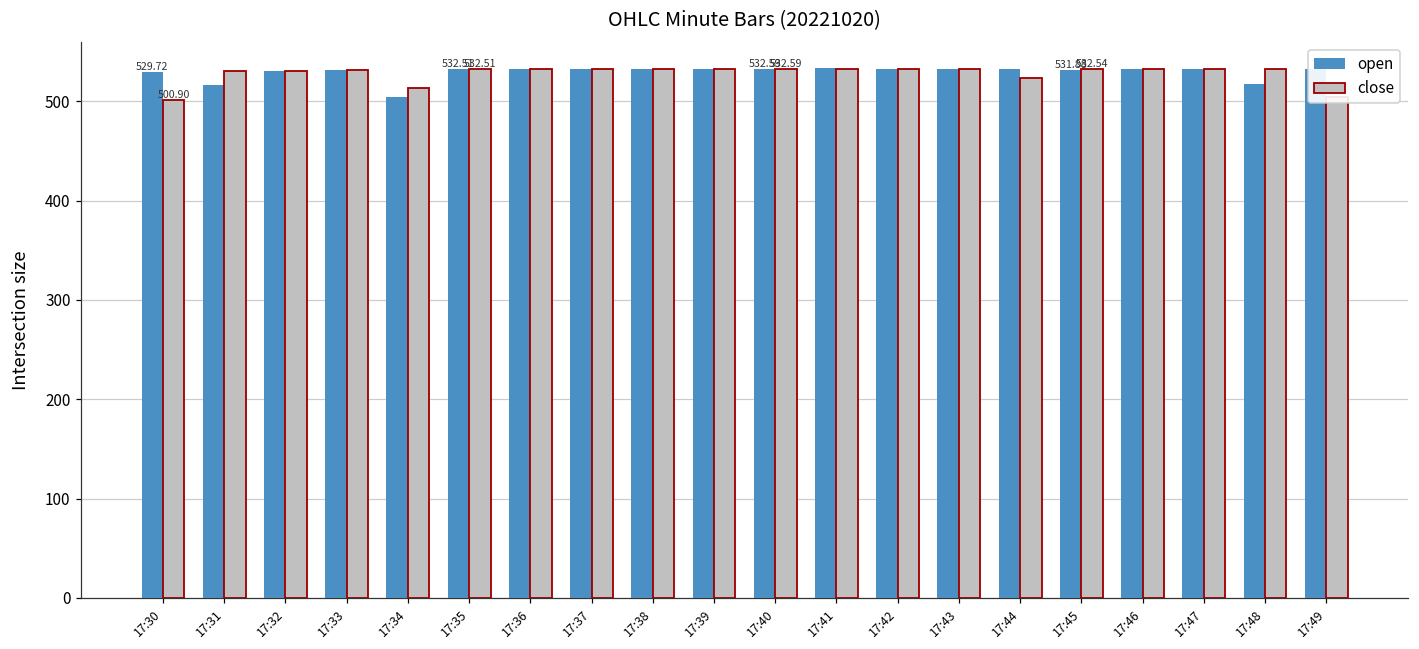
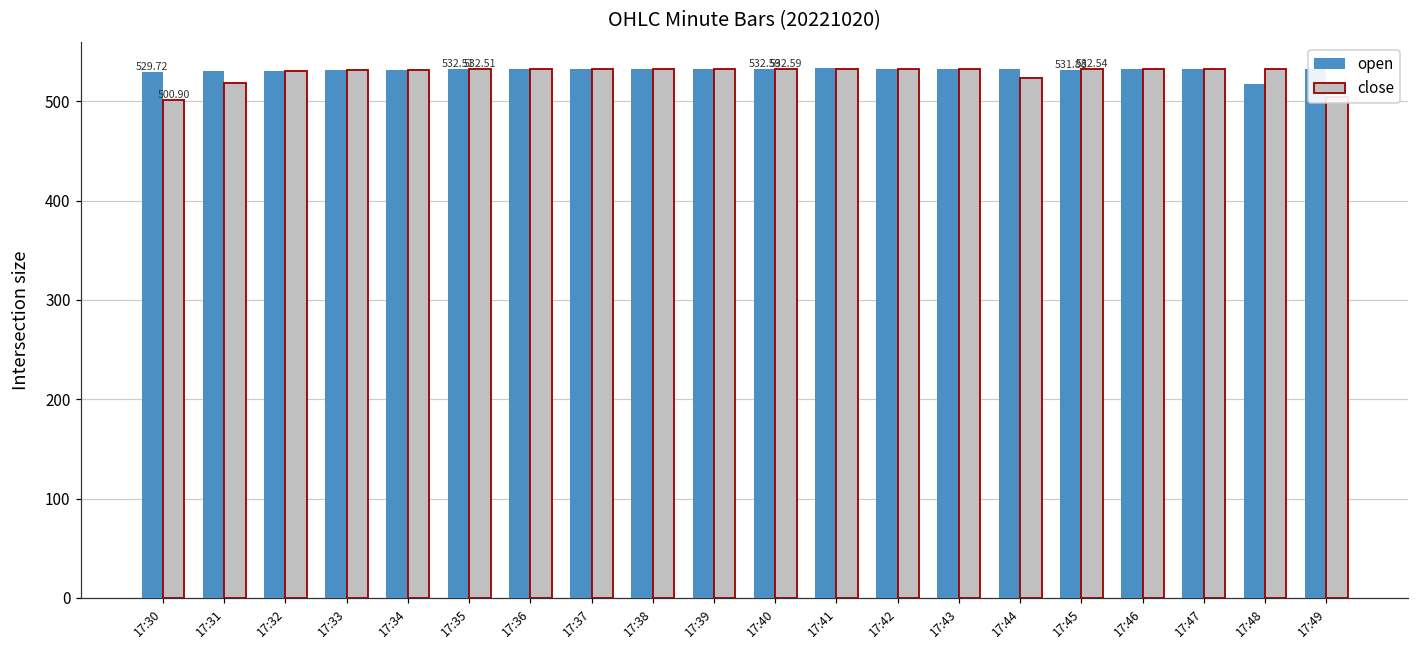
open, 17:31: 520 -> 530
close, 17:31: 530 -> 520
open, 17:34: 500 -> 530
close, 17:34: 510 -> 530
